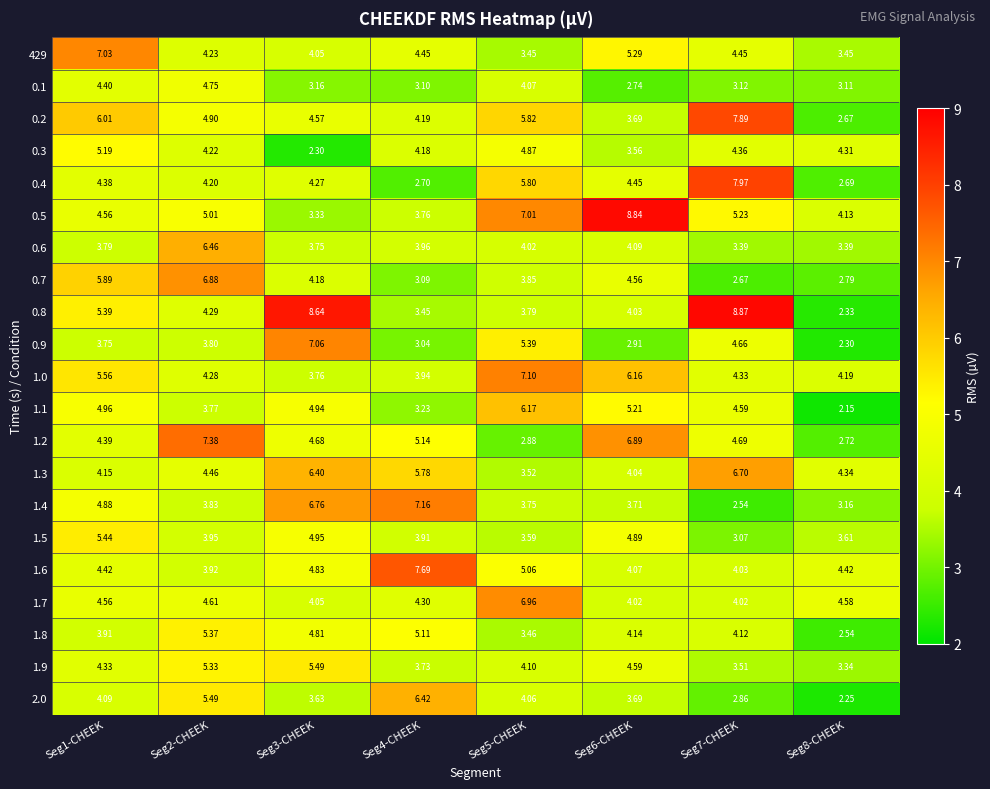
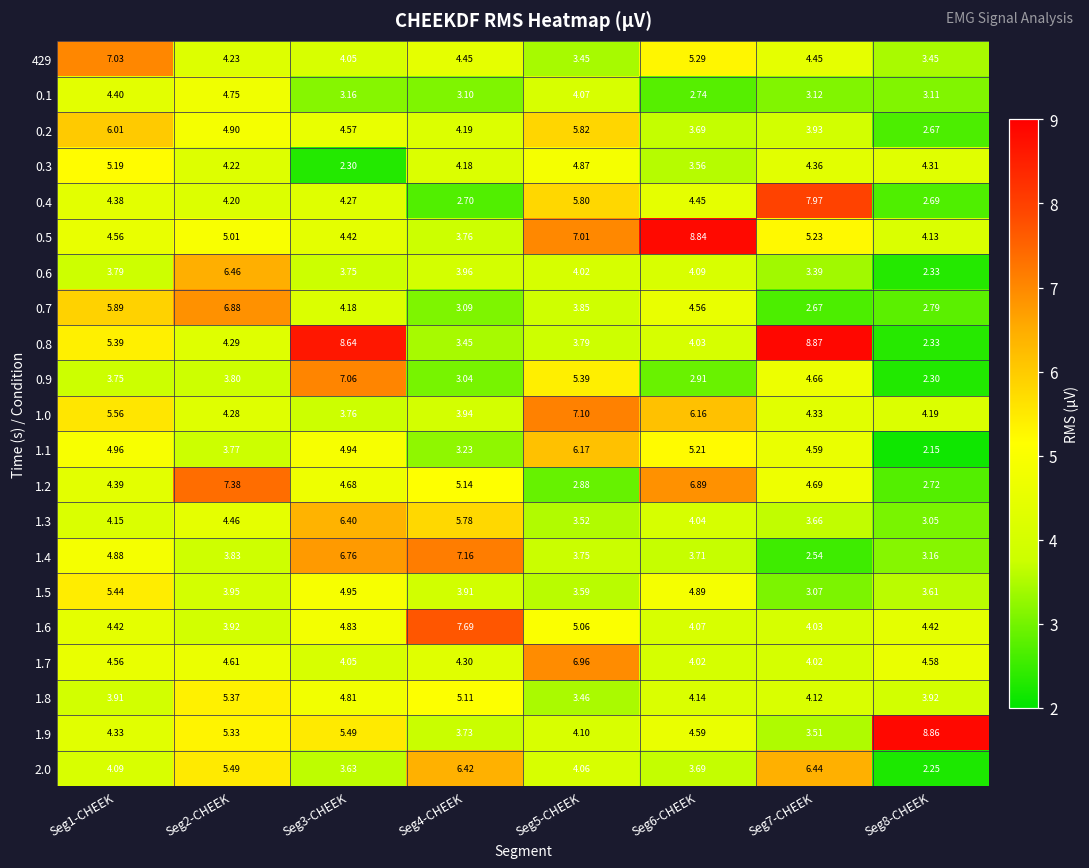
0.2, Seg7-CHEEK: 7.89 -> 3.93
0.5, Seg3-CHEEK: 3.33 -> 4.42
0.6, Seg8-CHEEK: 3.39 -> 2.33
1.3, Seg7-CHEEK: 6.70 -> 3.66
1.3, Seg8-CHEEK: 4.34 -> 3.05
1.8, Seg8-CHEEK: 2.54 -> 3.92
1.9, Seg8-CHEEK: 3.34 -> 8.86
2.0, Seg7-CHEEK: 2.86 -> 6.44
